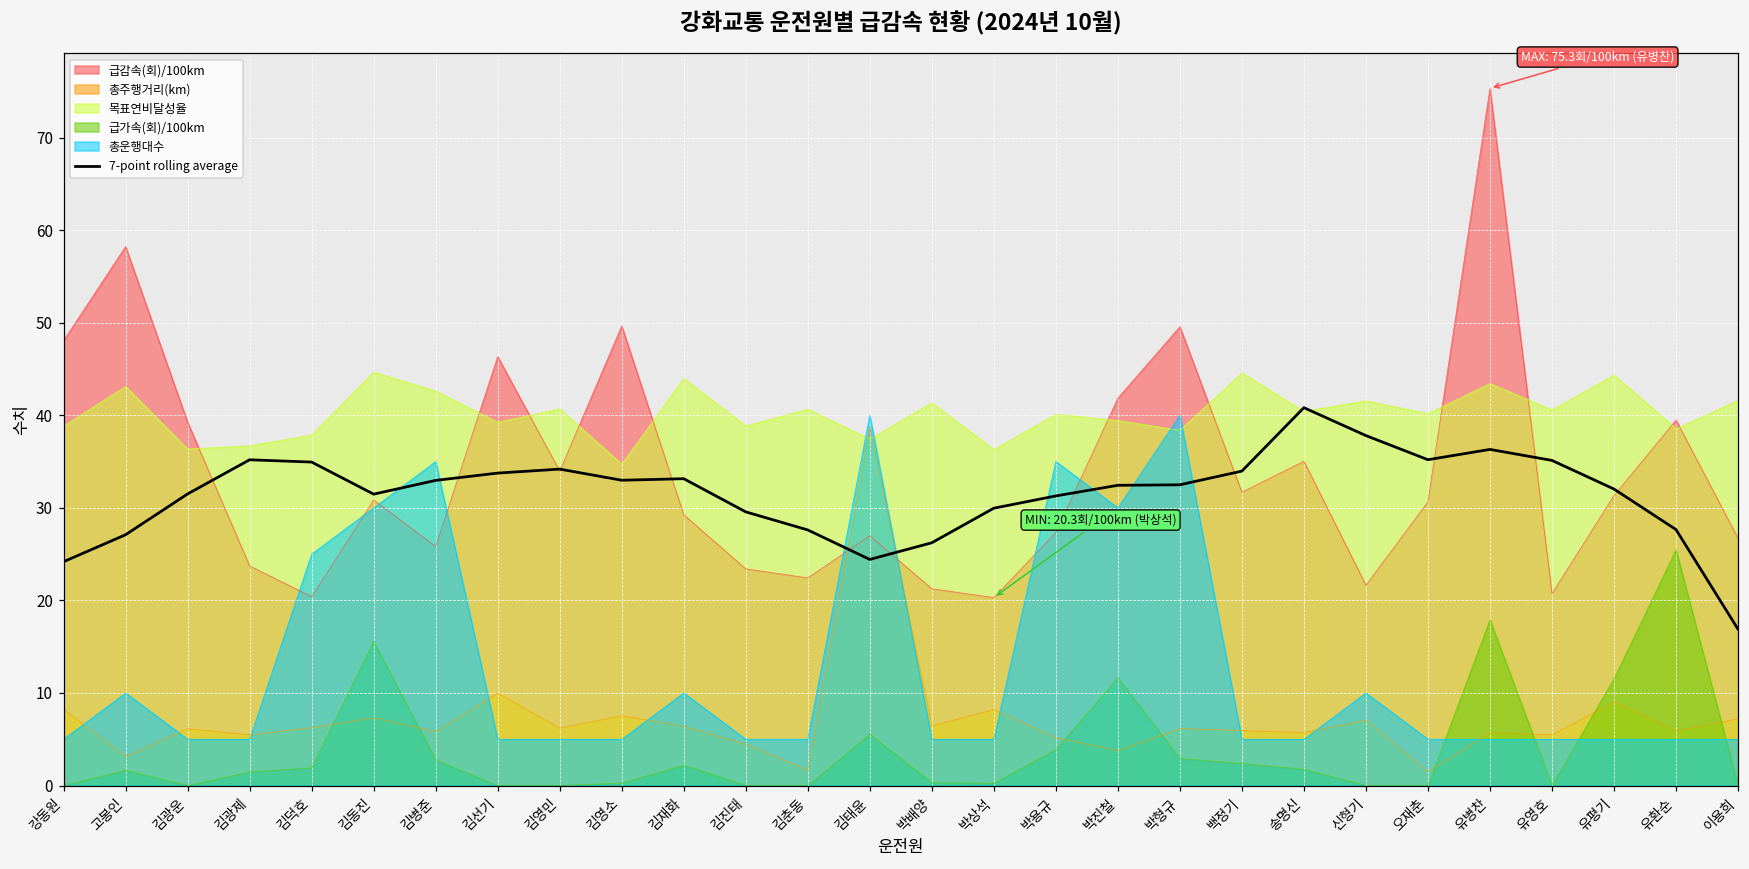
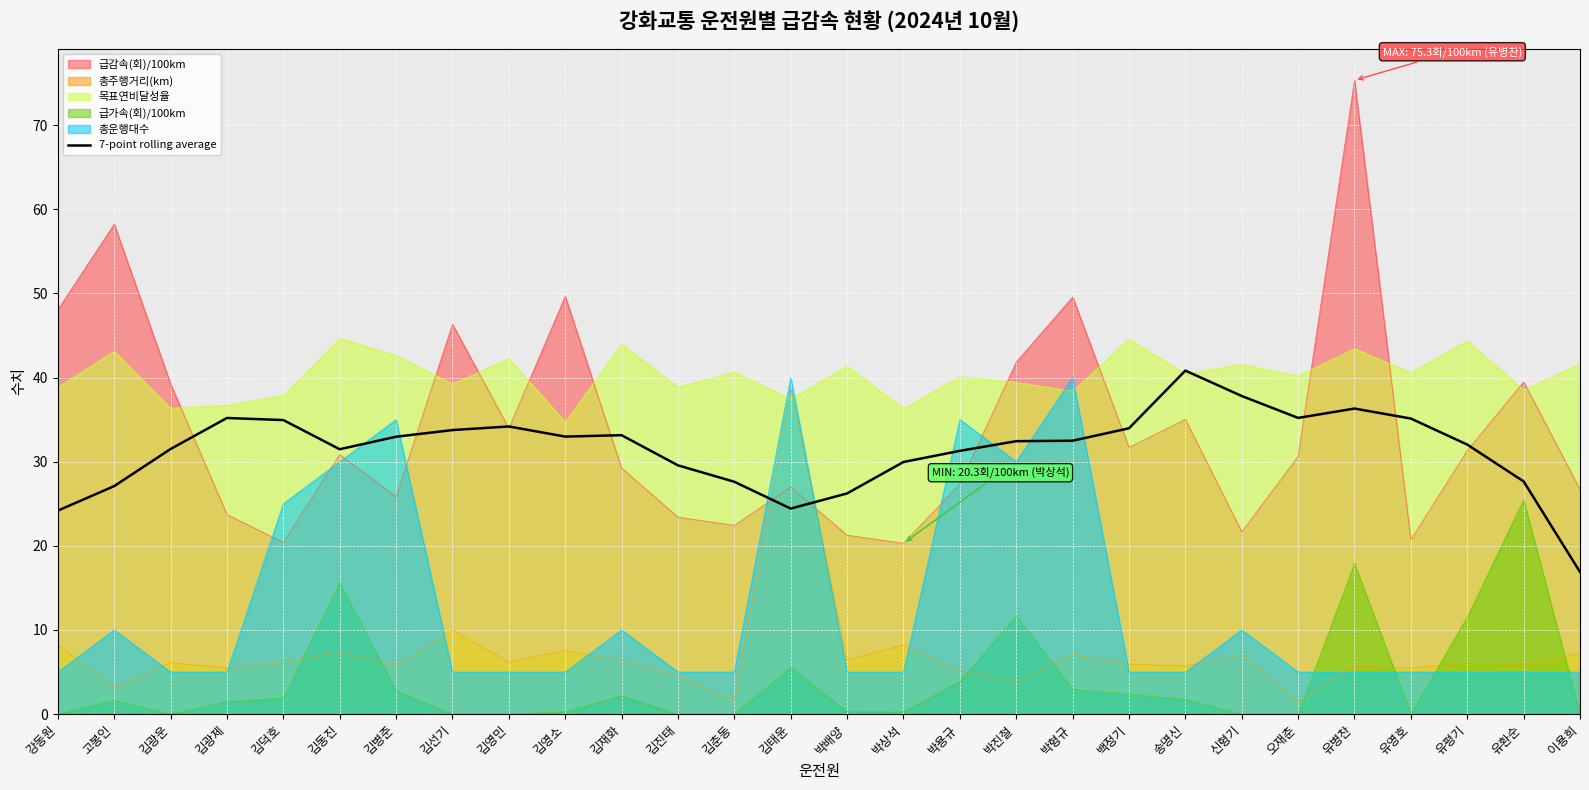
목표연비달성율, 김영민: 41 -> 42
총주행거리(km), 박형규: 6 -> 7
총주행거리(km), 유평기: 9 -> 6
